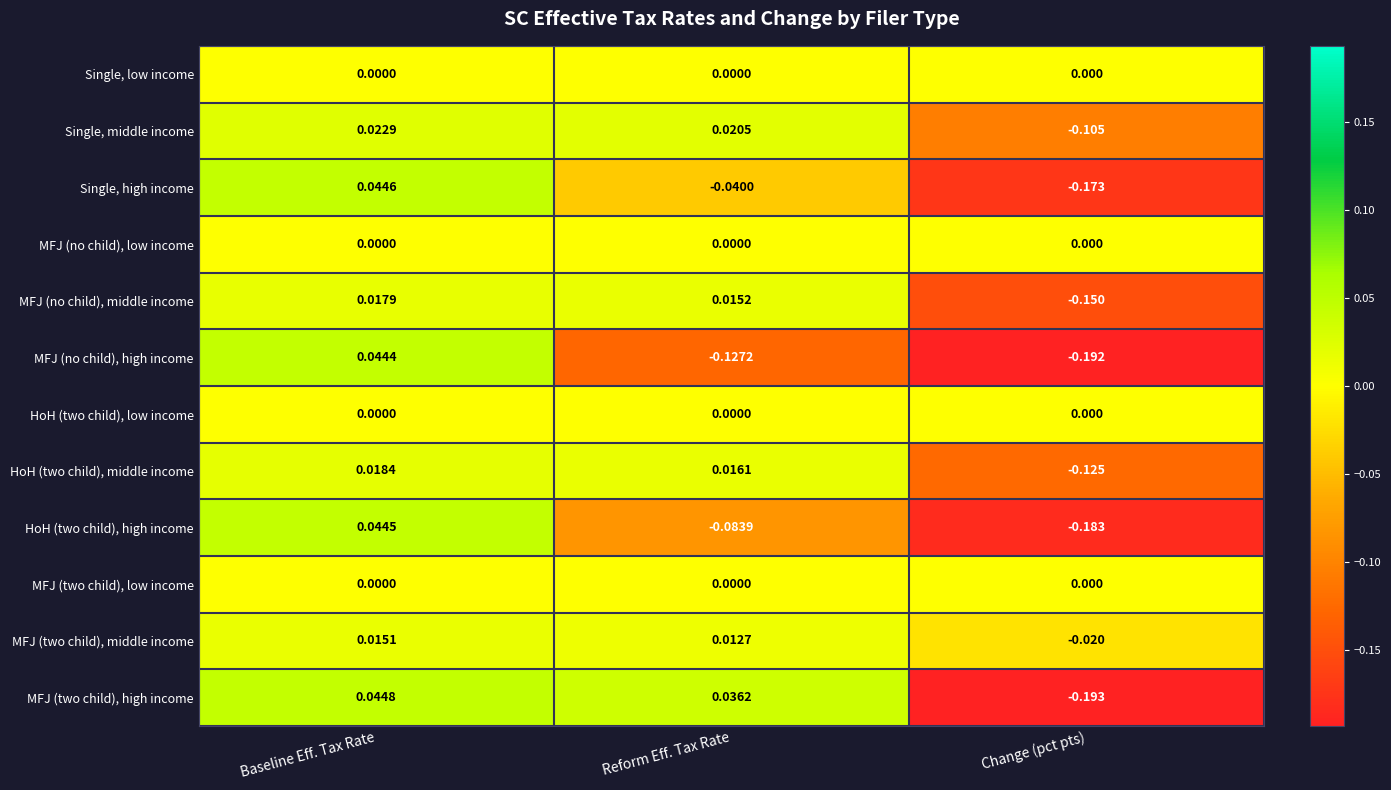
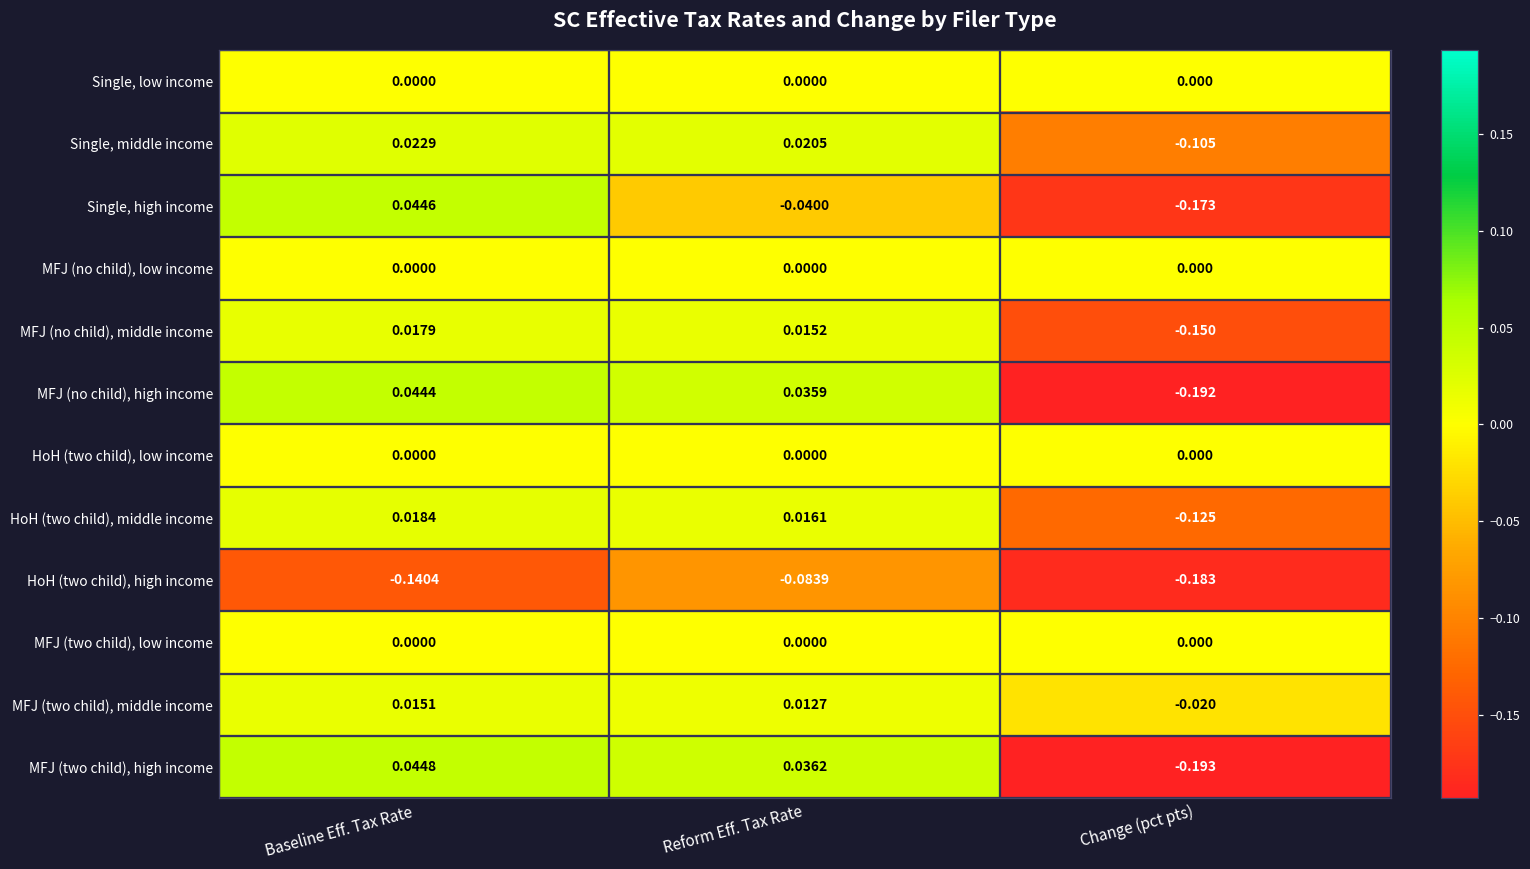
MFJ (no child), high income, Reform Eff. Tax Rate: -0.1272 -> 0.0359
HoH (two child), high income, Baseline Eff. Tax Rate: 0.0445 -> -0.1404
